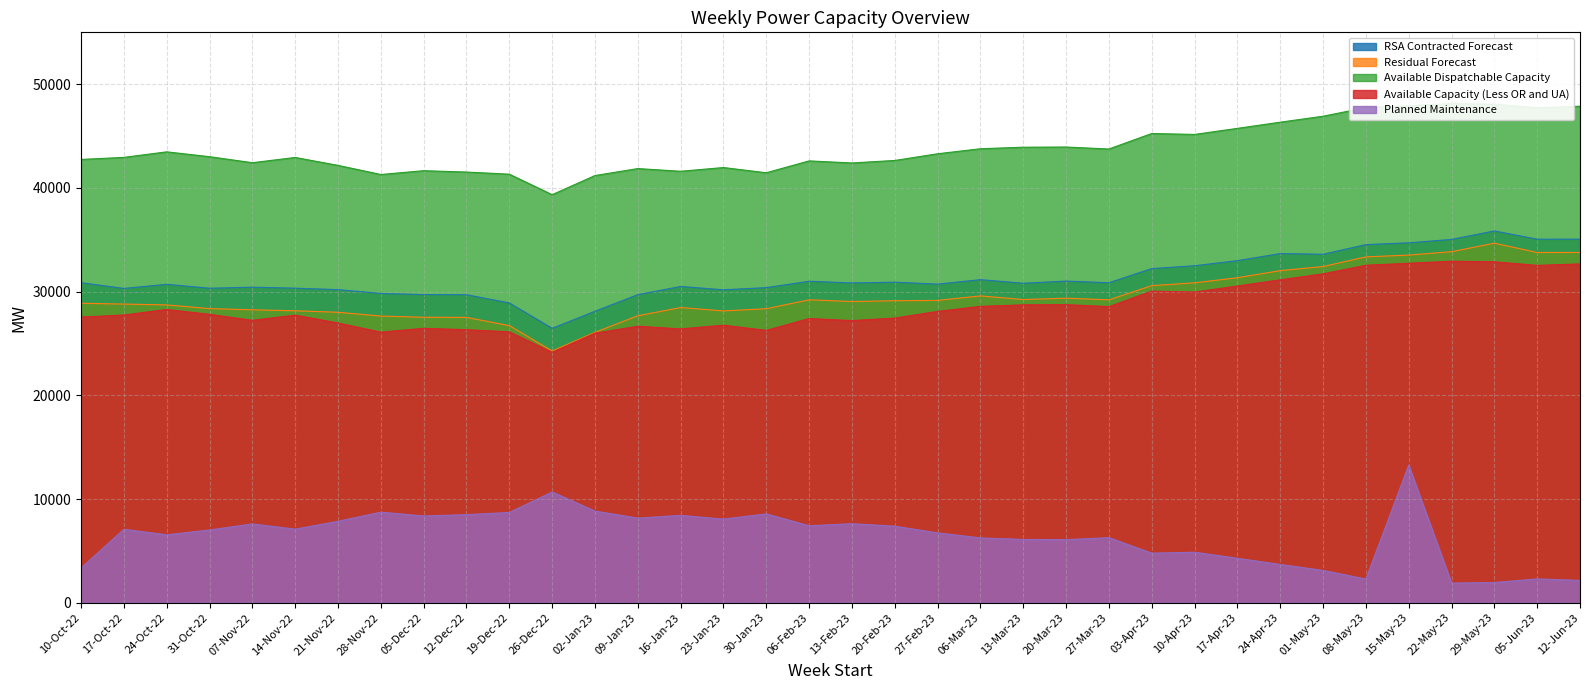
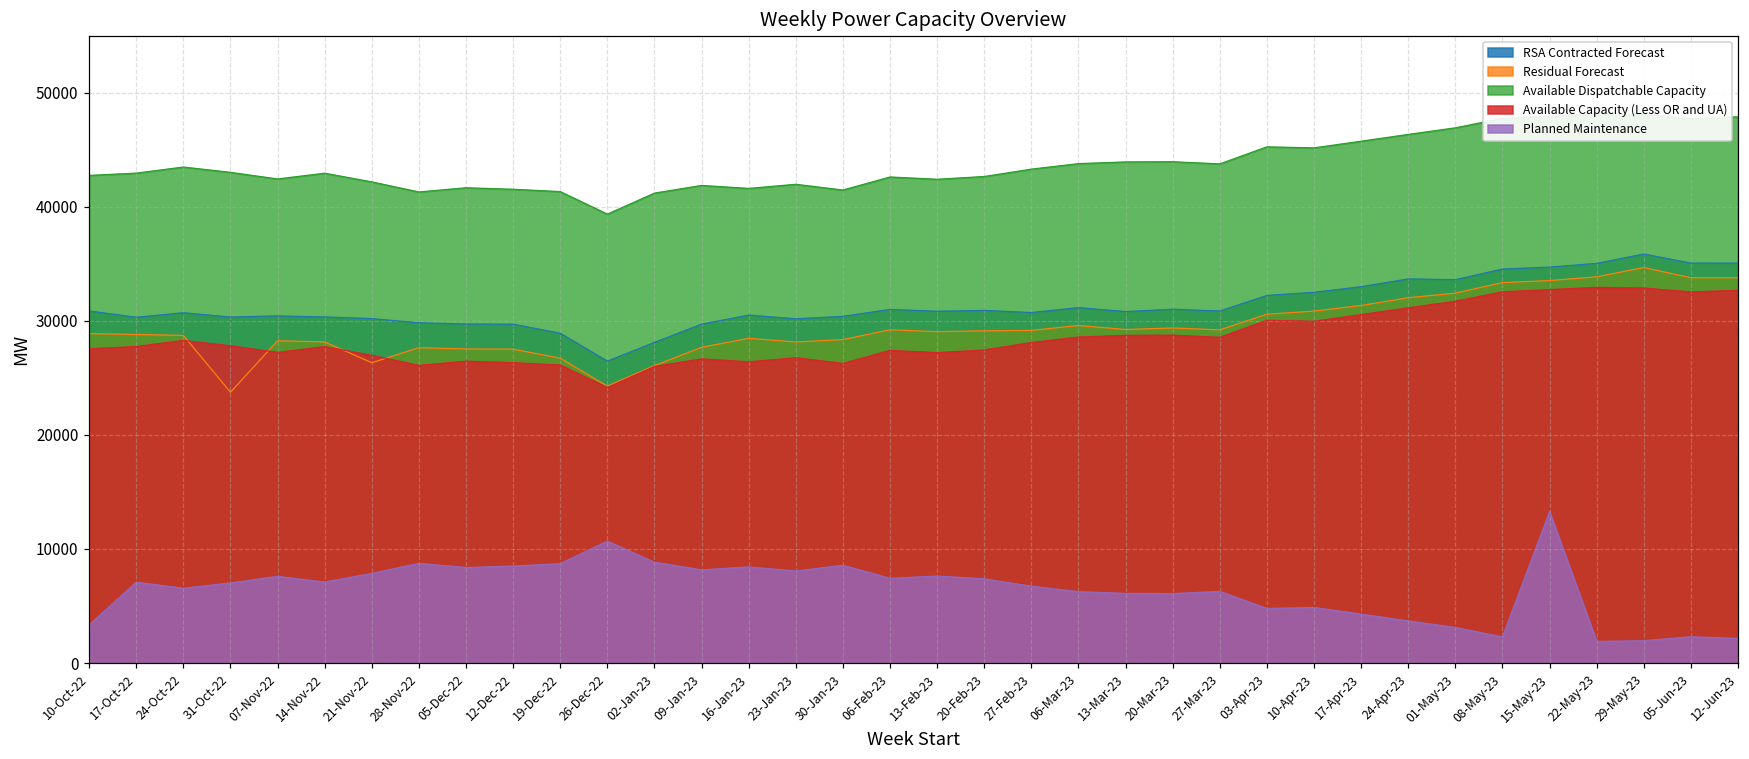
Residual Forecast, 31-Oct-22: 28400 -> 23700
Residual Forecast, 21-Nov-22: 28000 -> 26300
